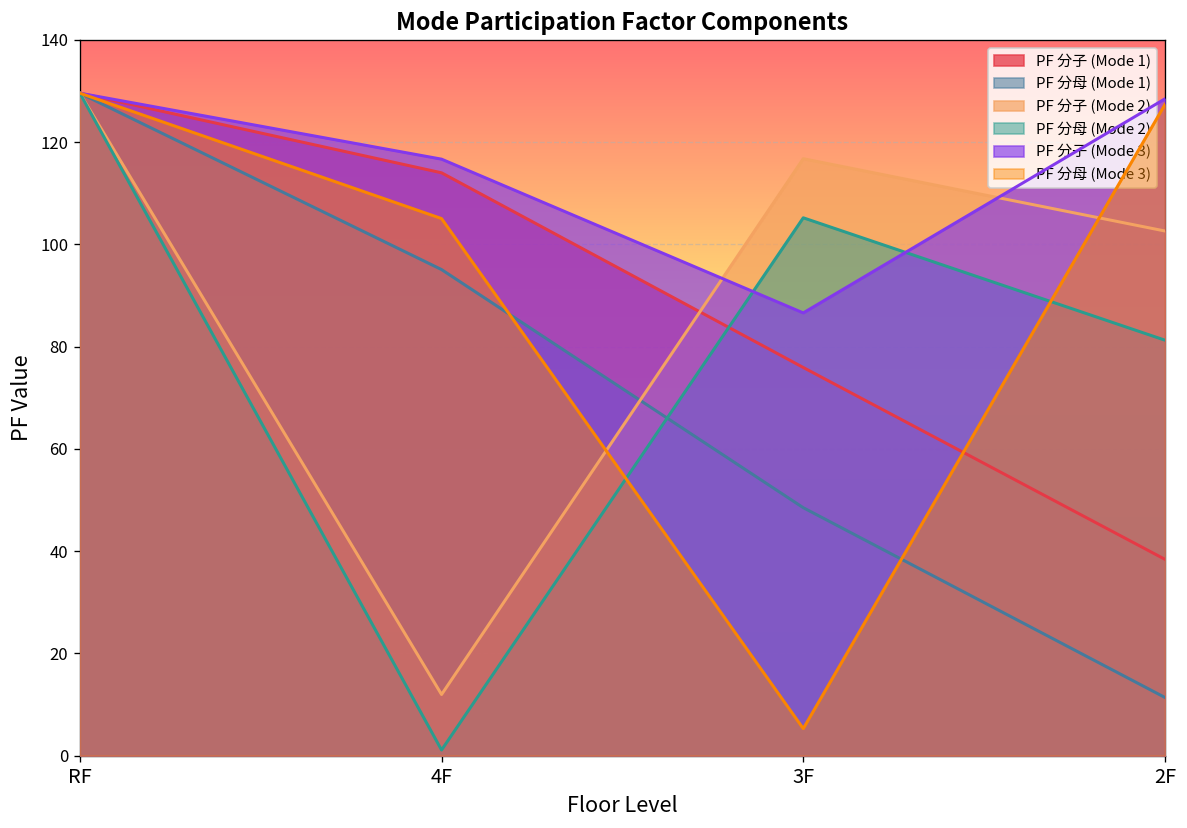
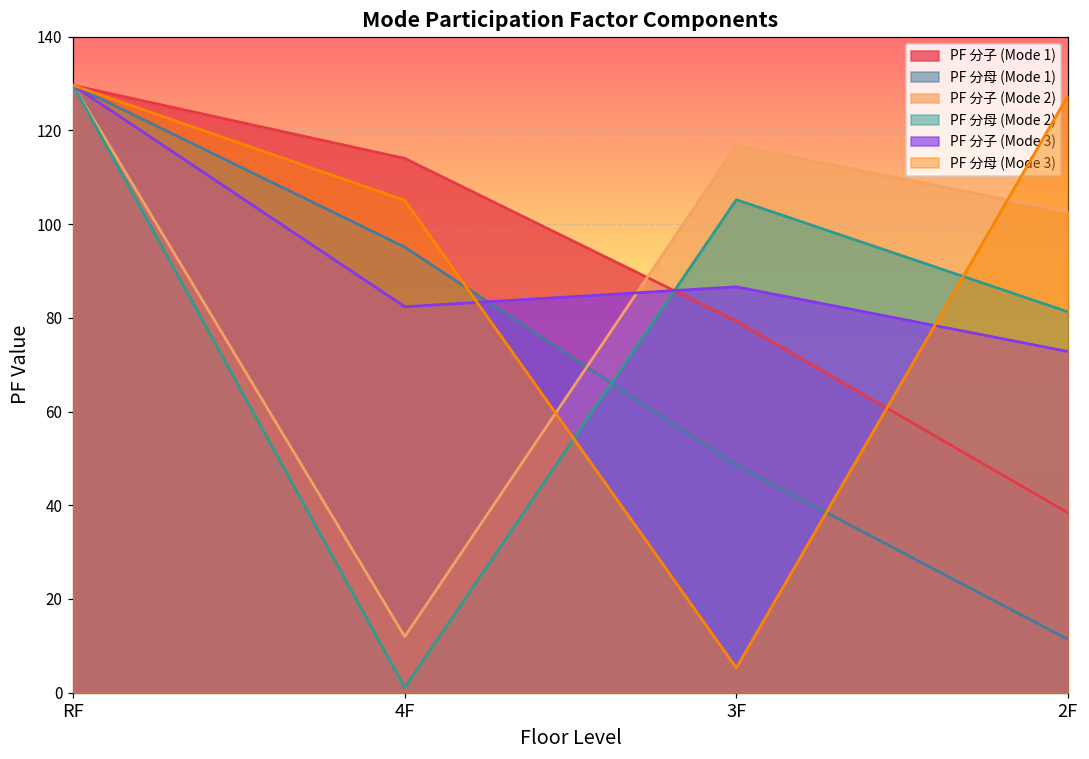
PF 分子 (Mode 3), 4F: 117 -> 82
PF 分子 (Mode 1), 3F: 76 -> 79
PF 分子 (Mode 3), 2F: 128 -> 73
